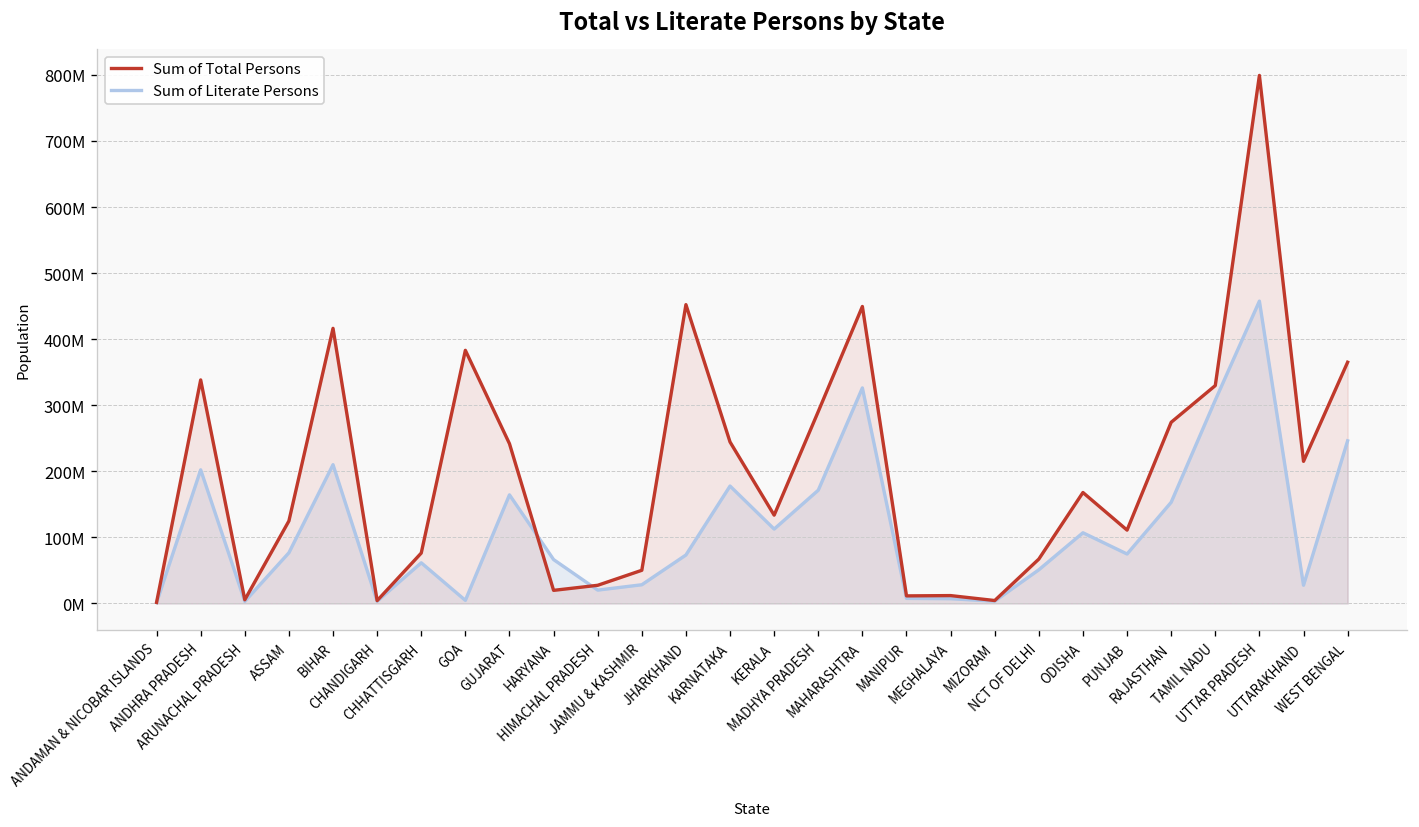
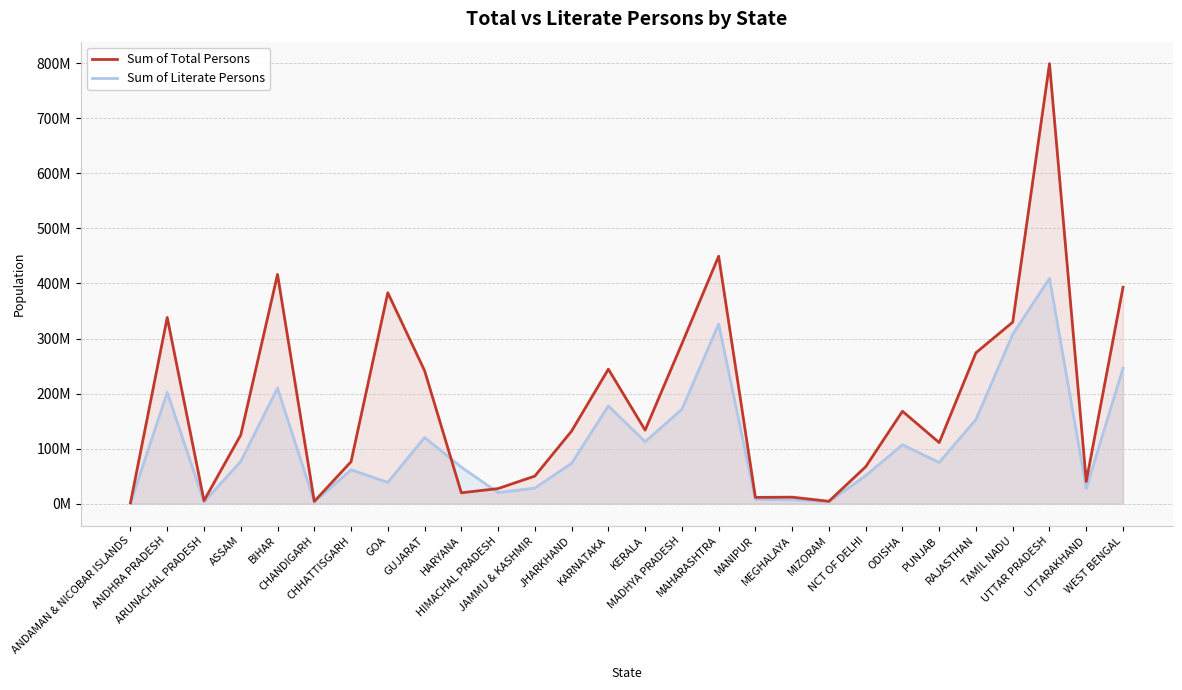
Sum of Literate Persons, GOA: 0 -> 40000000
Sum of Literate Persons, GUJARAT: 160000000 -> 120000000
Sum of Total Persons, JHARKHAND: 450000000 -> 130000000
Sum of Literate Persons, UTTAR PRADESH: 460000000 -> 410000000
Sum of Total Persons, UTTARAKHAND: 220000000 -> 40000000
Sum of Total Persons, WEST BENGAL: 370000000 -> 390000000
